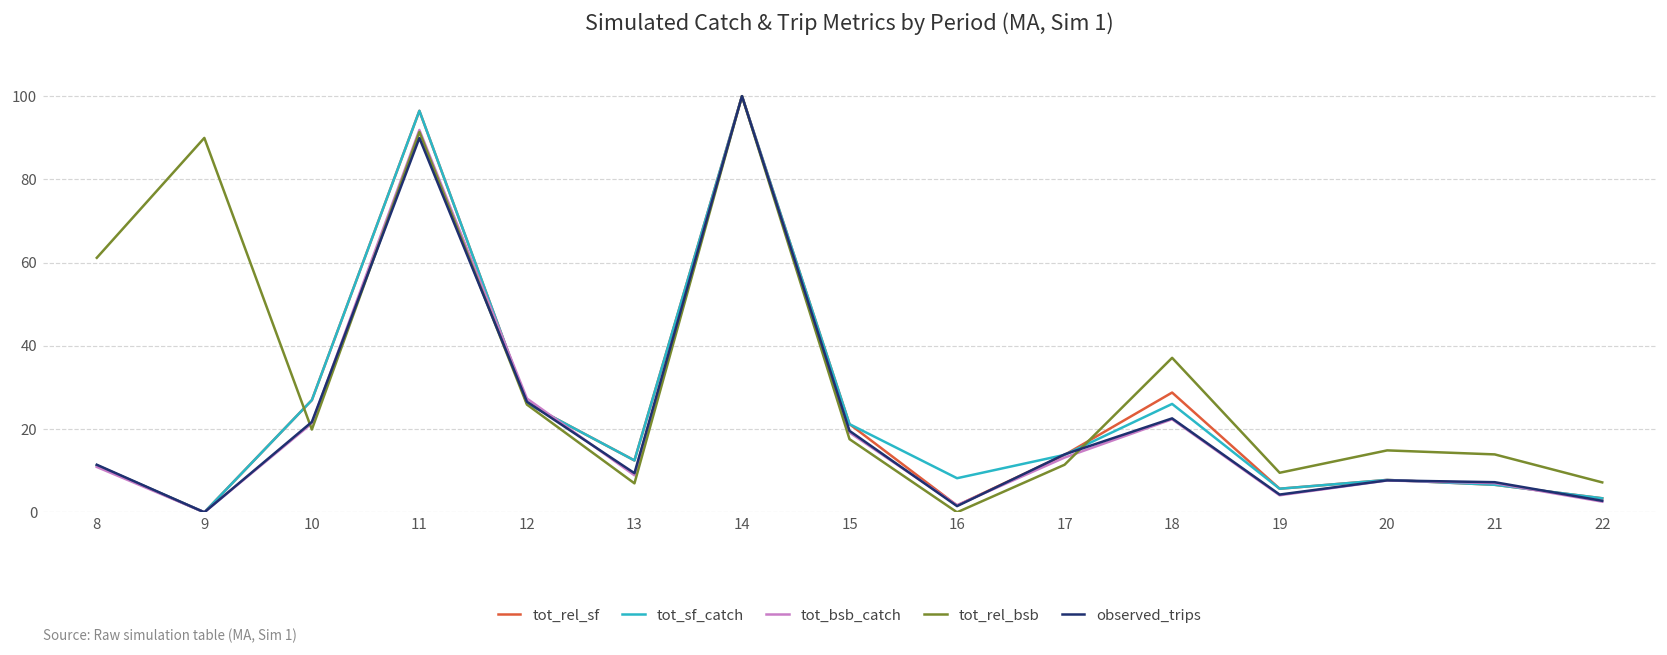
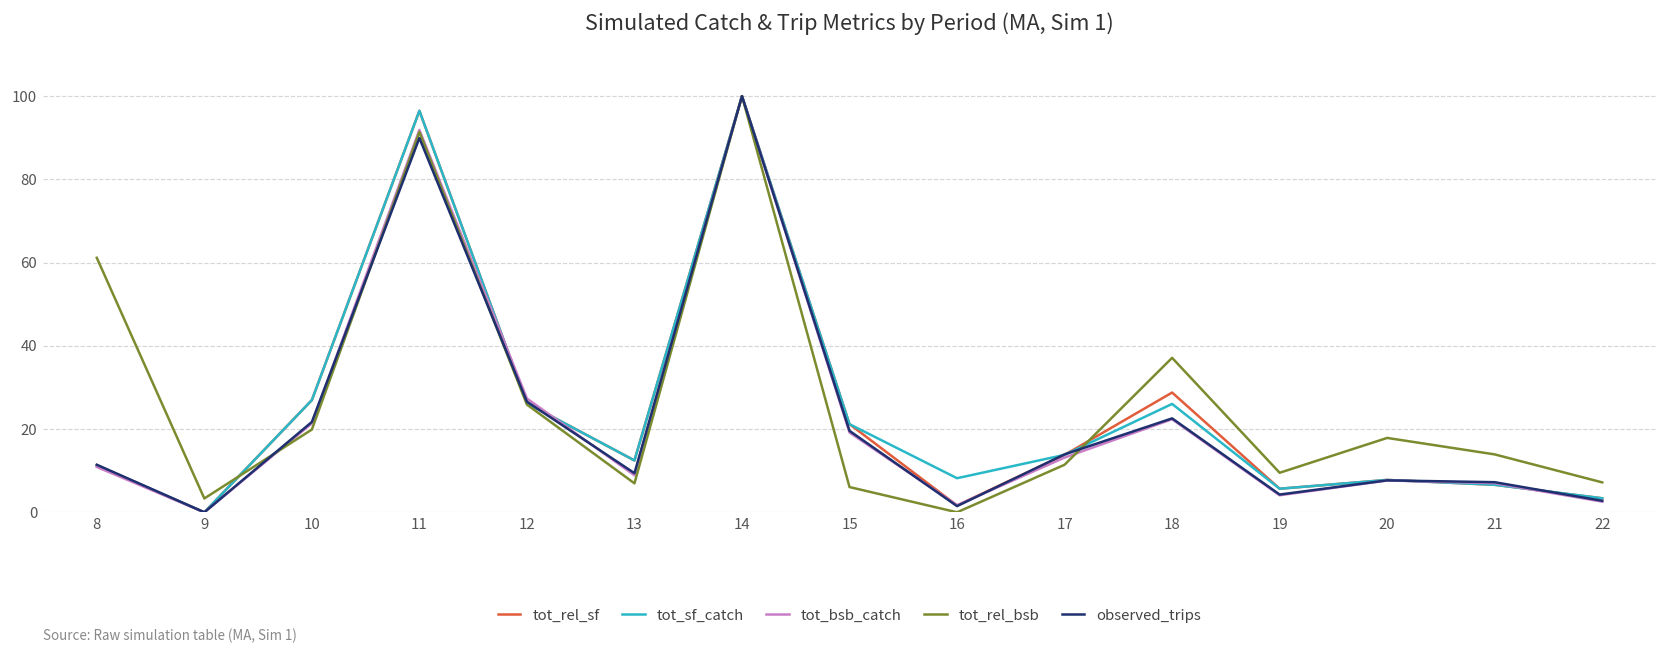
tot_rel_bsb, 9: 90 -> 3
tot_rel_bsb, 15: 18 -> 6
tot_rel_bsb, 20: 15 -> 18
